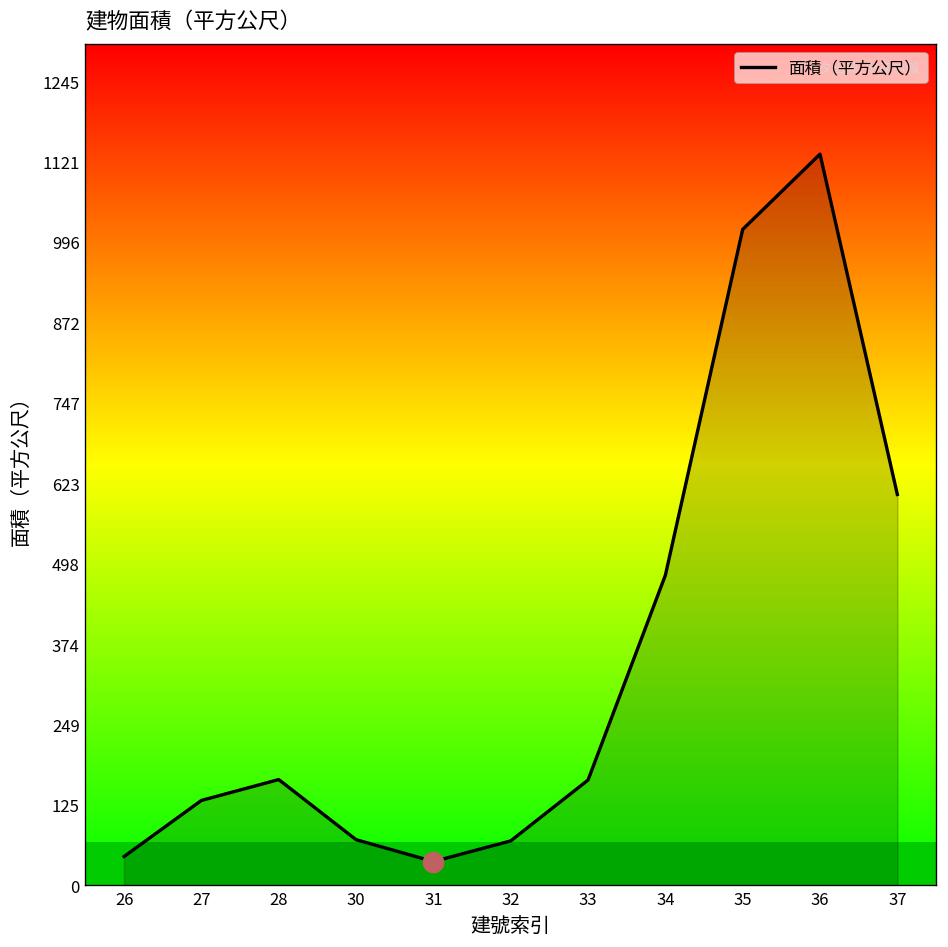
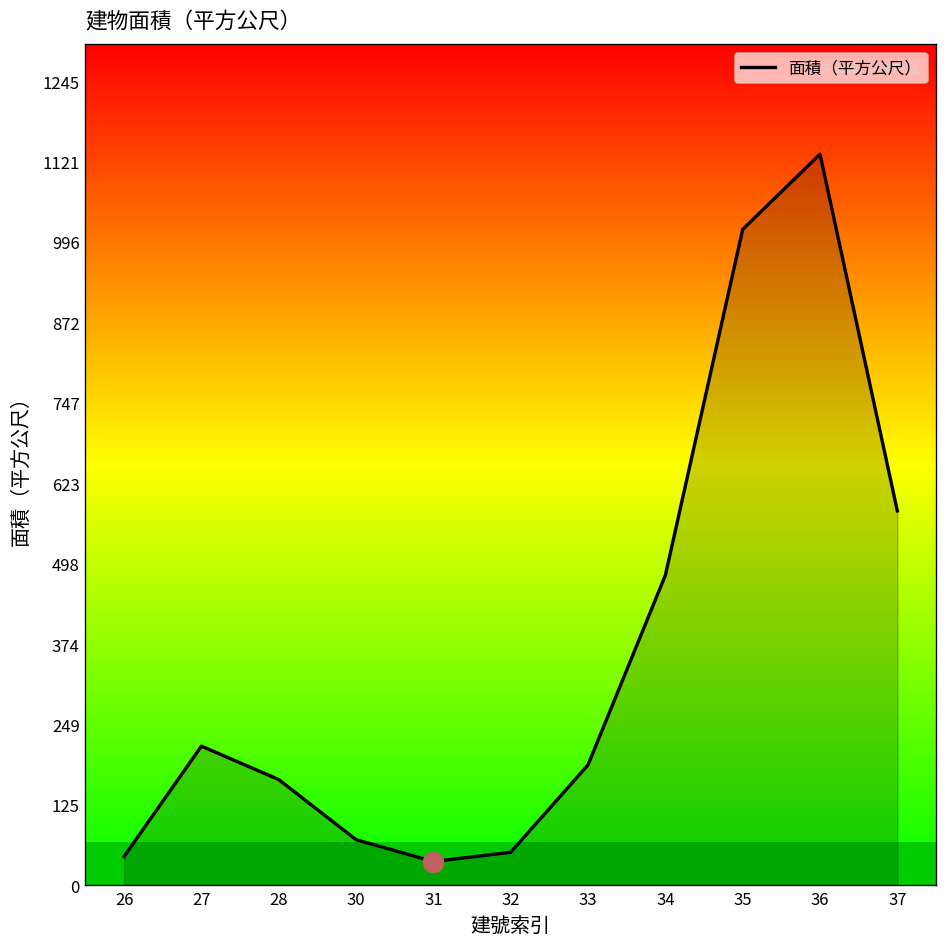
面積（平方公尺）, 27: 130 -> 220
面積（平方公尺）, 32: 70 -> 50
面積（平方公尺）, 33: 160 -> 190
面積（平方公尺）, 37: 610 -> 580
